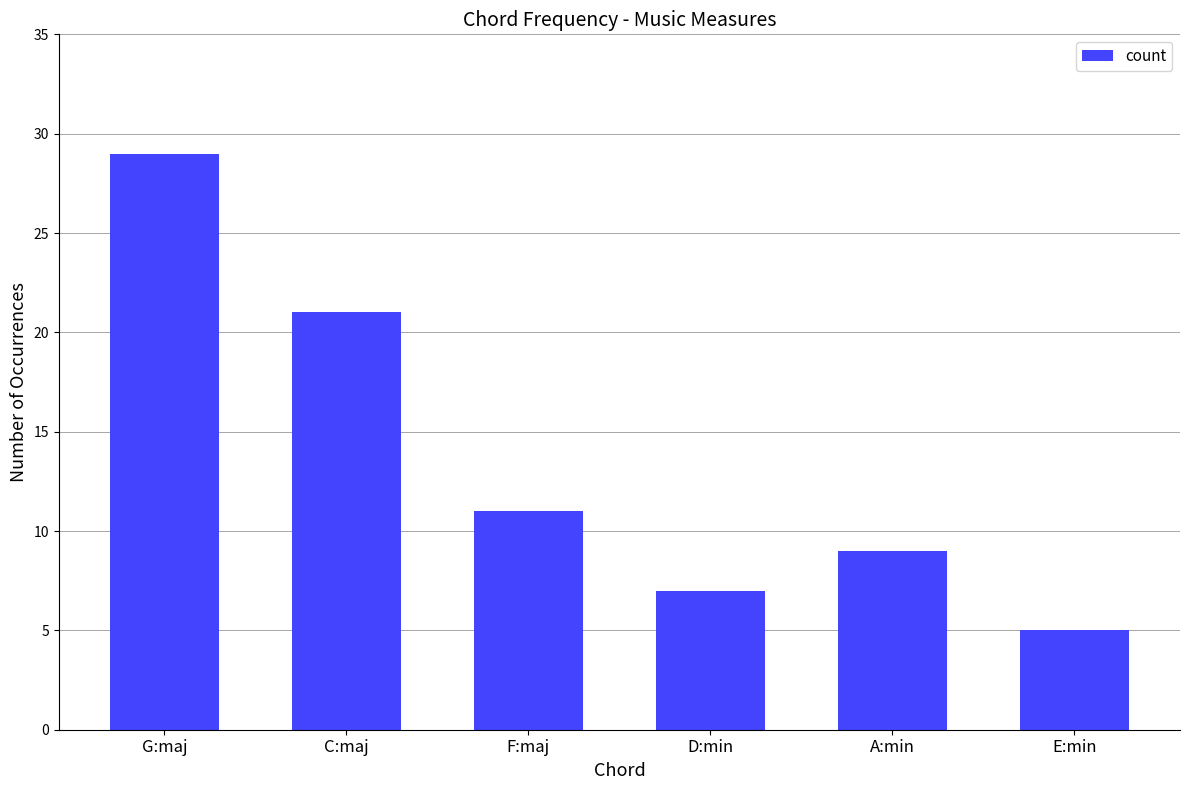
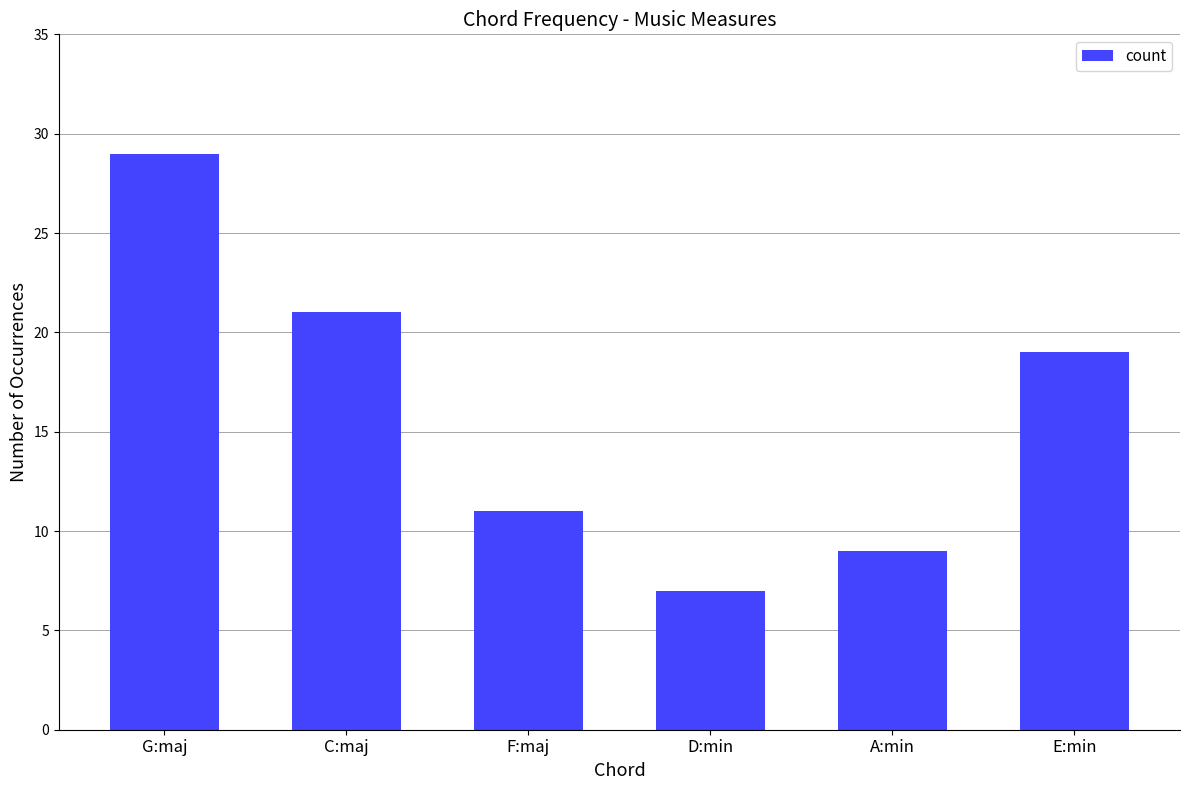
E:min: 5 -> 19
